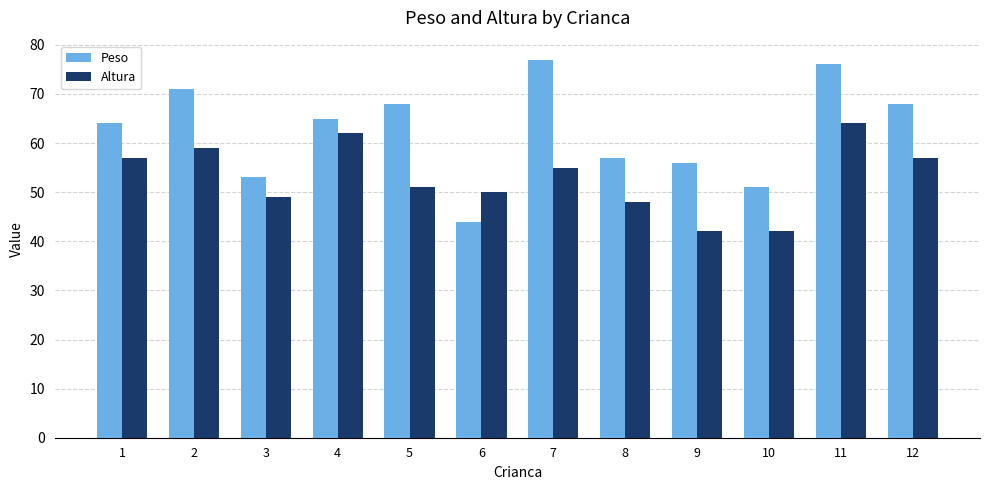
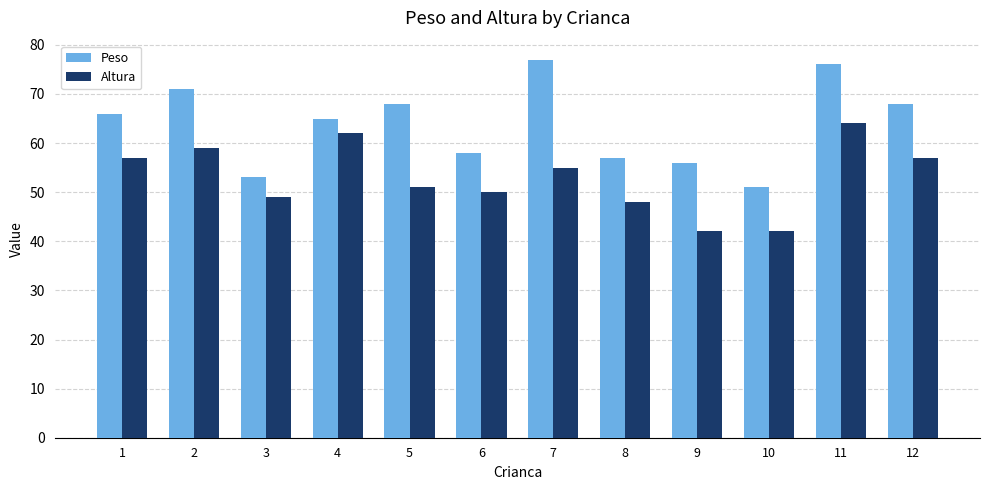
Peso, 1: 64 -> 66
Peso, 6: 44 -> 58
